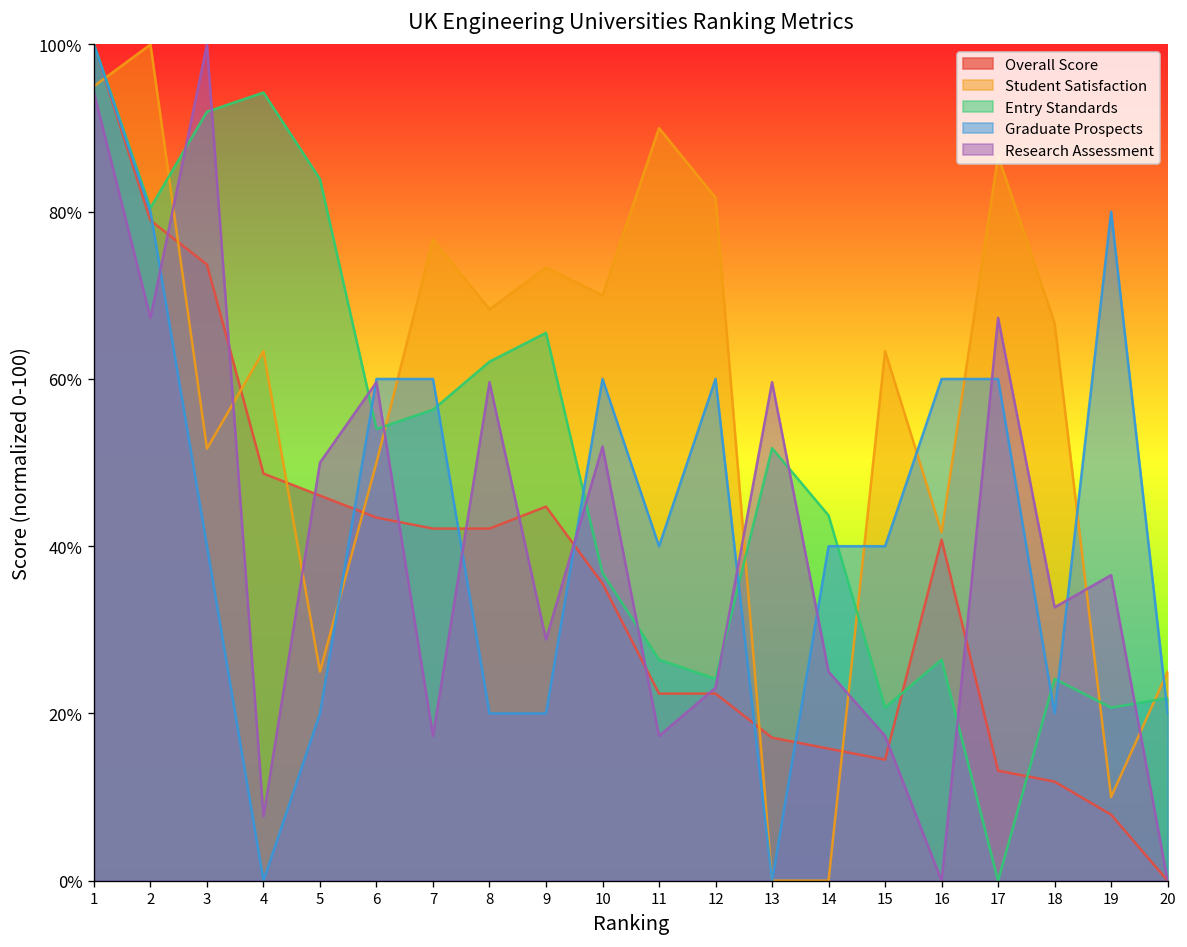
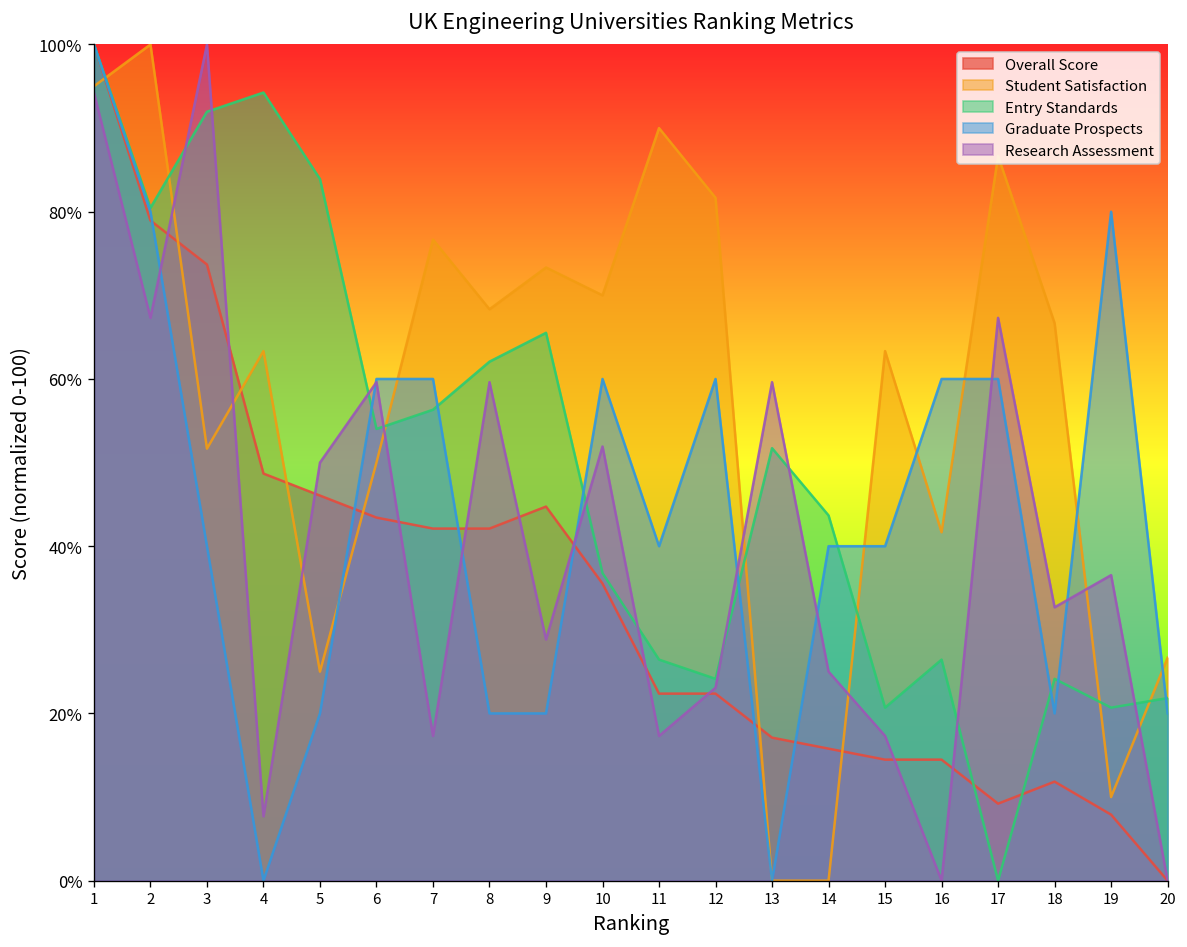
Overall Score, 16: 41% -> 14%
Overall Score, 17: 13% -> 9%
Student Satisfaction, 20: 25% -> 27%
